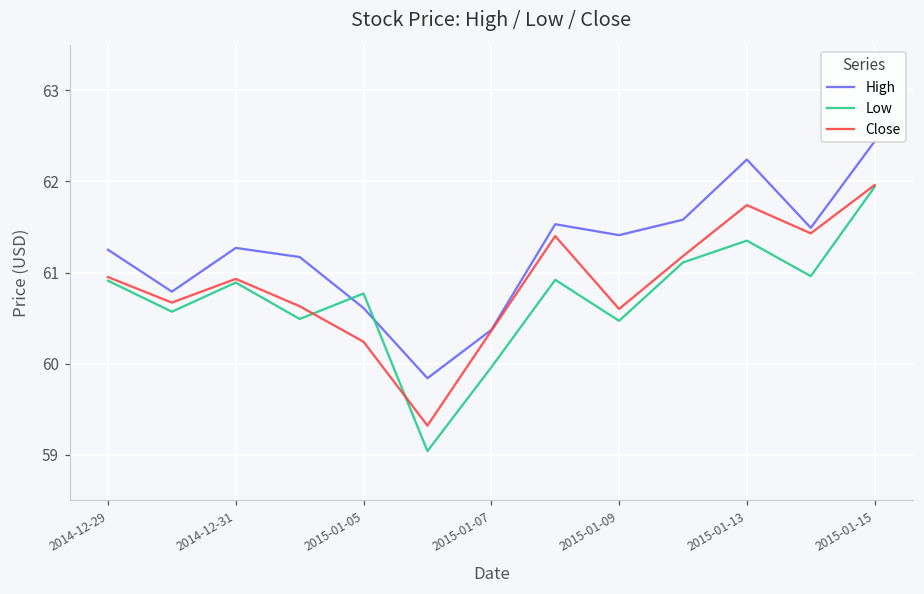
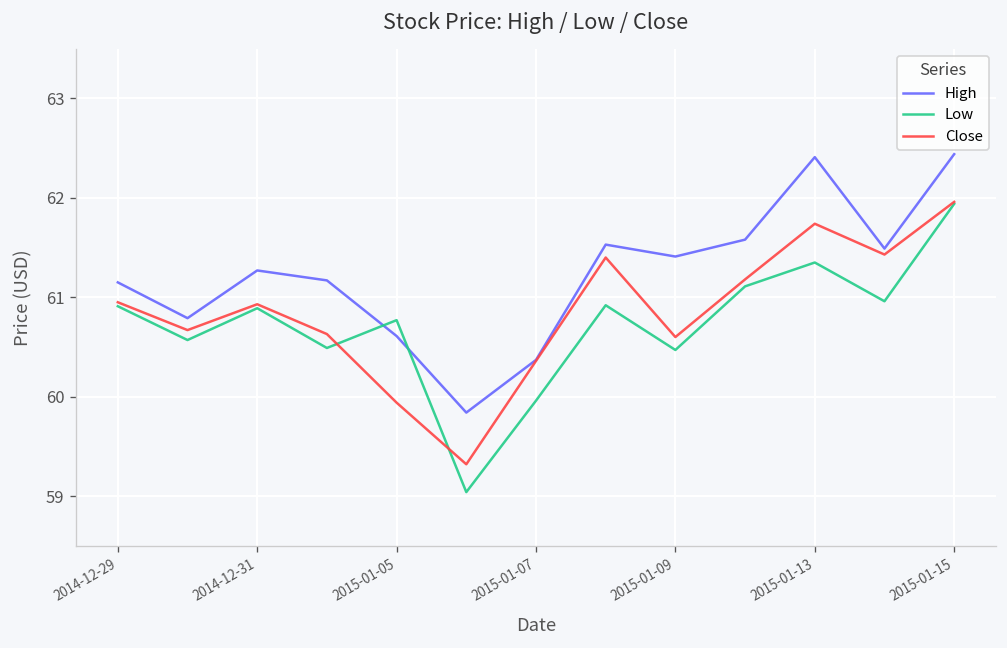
High, 2014-12-29: 61.3 -> 61.2
Close, 2015-01-05: 60.2 -> 59.9
High, 2015-01-13: 62.2 -> 62.4
